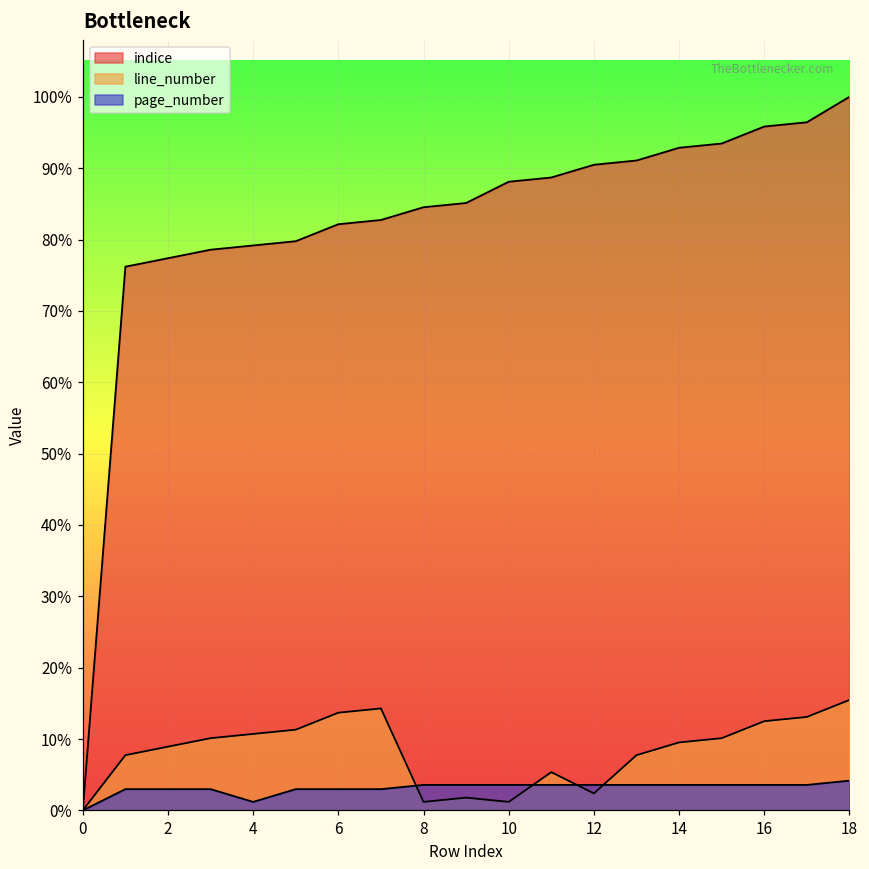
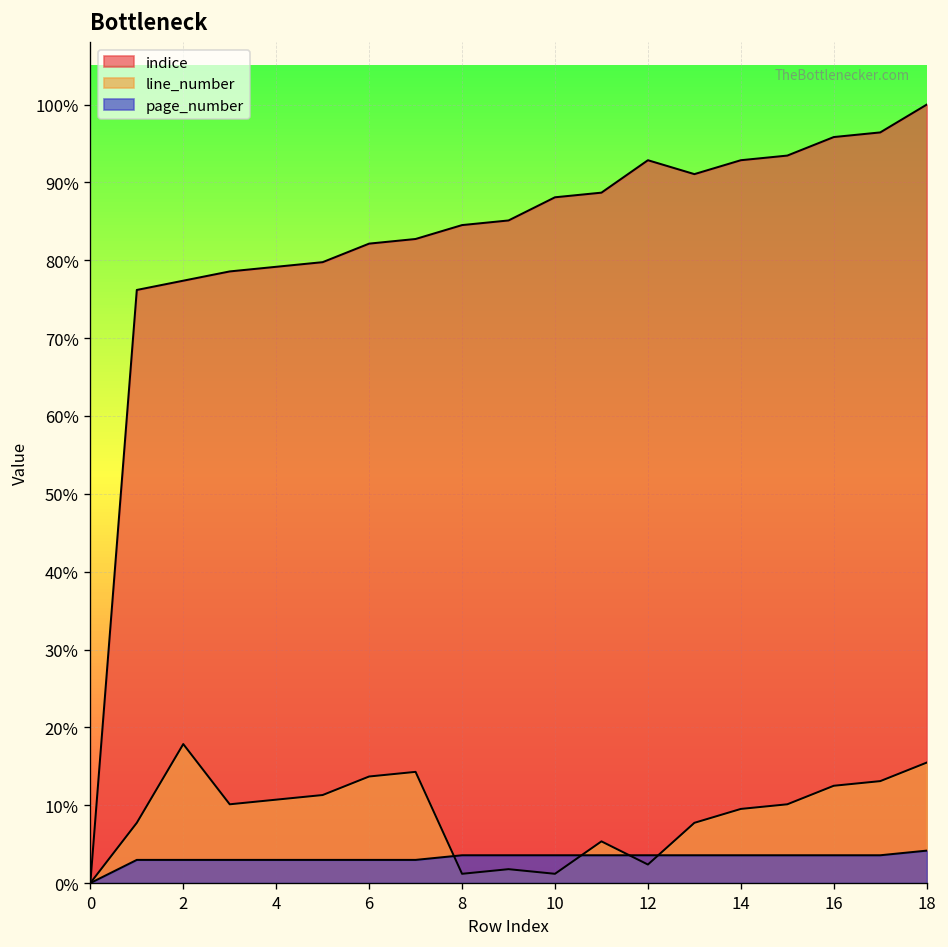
line_number, 2: 9% -> 18%
page_number, 4: 1% -> 3%
indice, 12: 90% -> 93%
